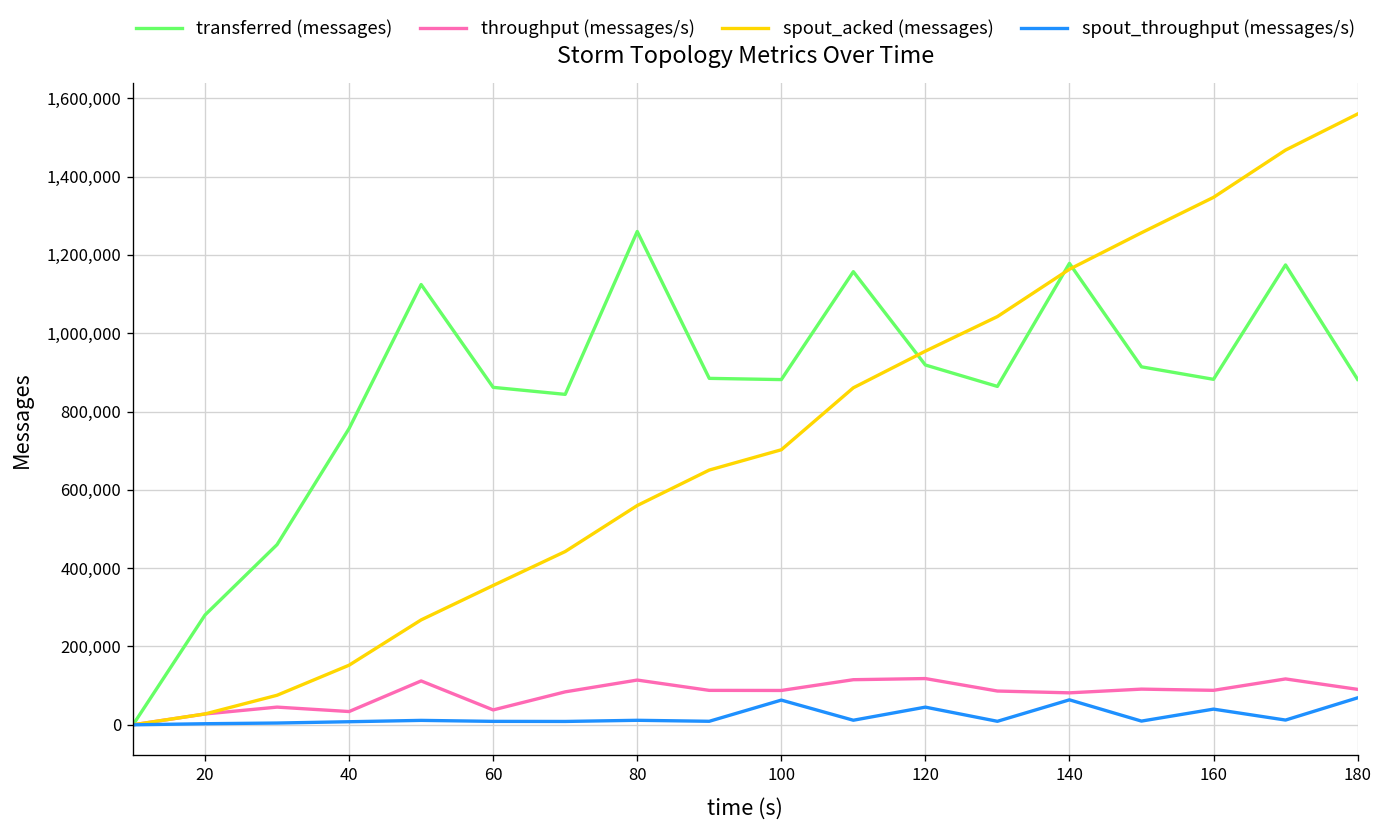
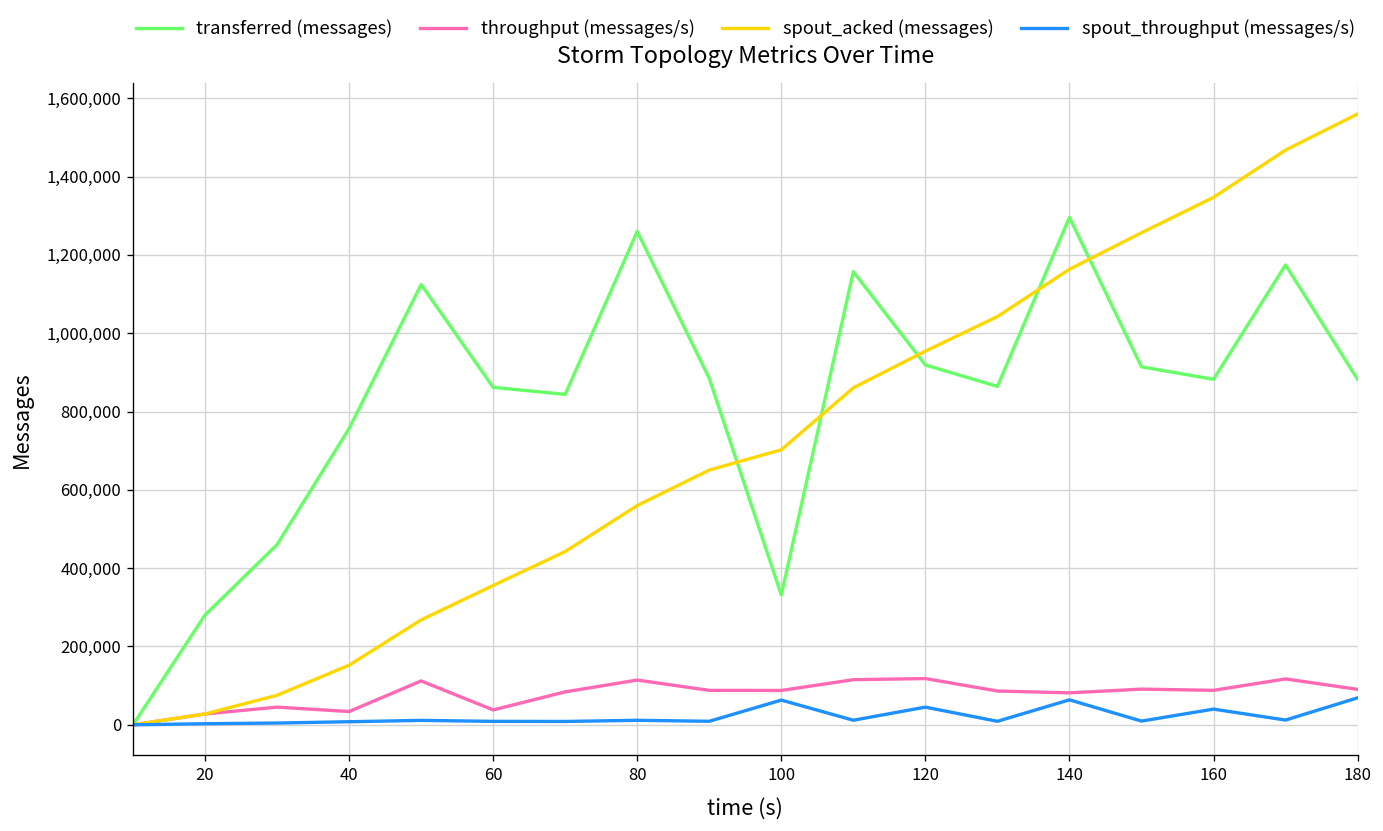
transferred (messages), 100: 880,000 -> 330,000
transferred (messages), 140: 1,180,000 -> 1,300,000
